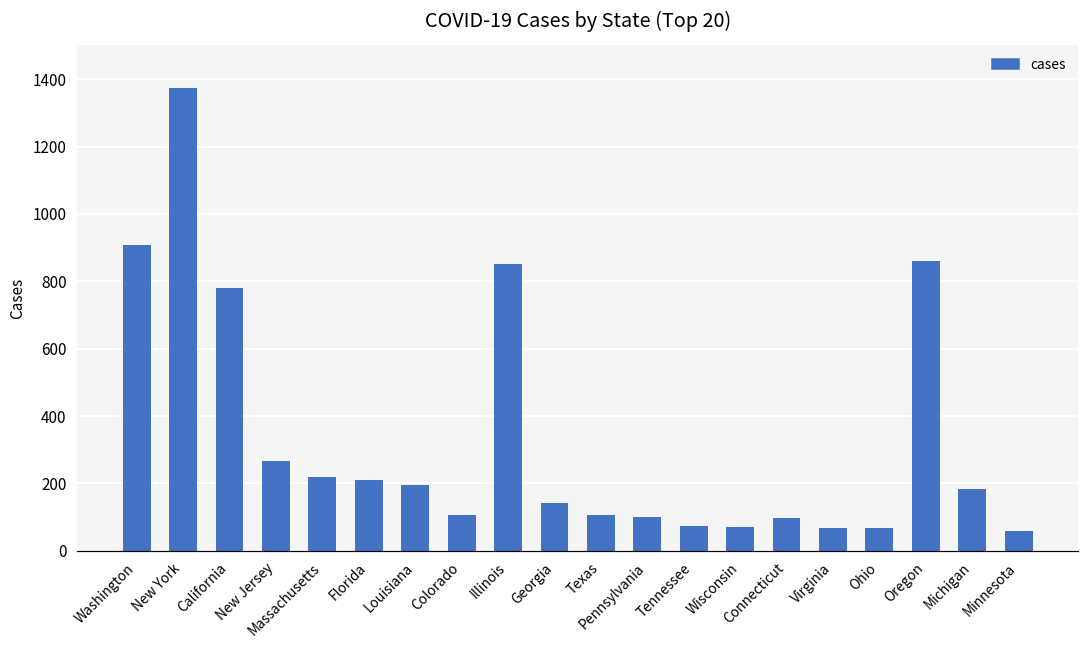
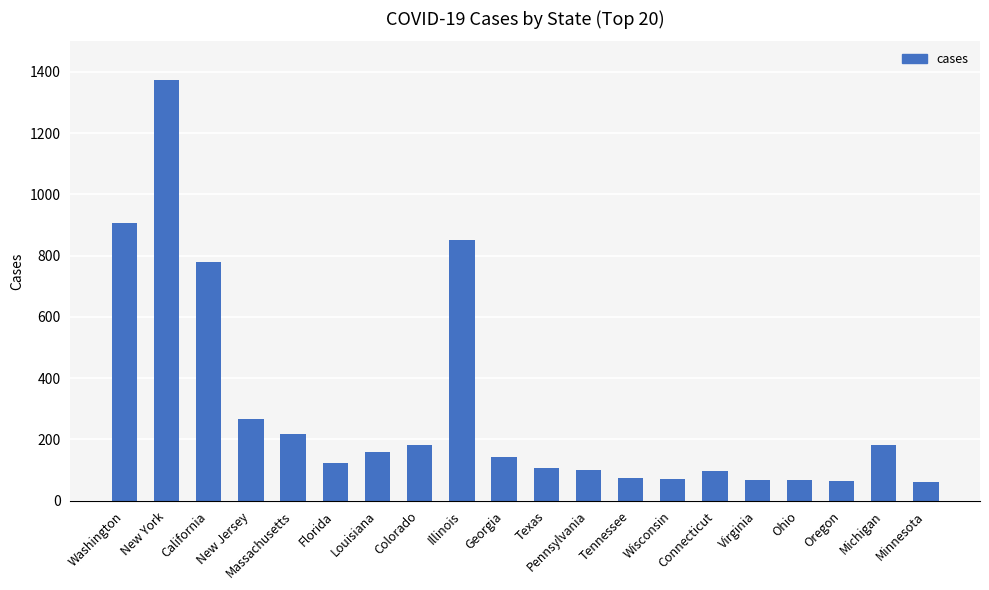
Florida: 210 -> 120
Louisiana: 200 -> 160
Colorado: 110 -> 180
Oregon: 860 -> 70
